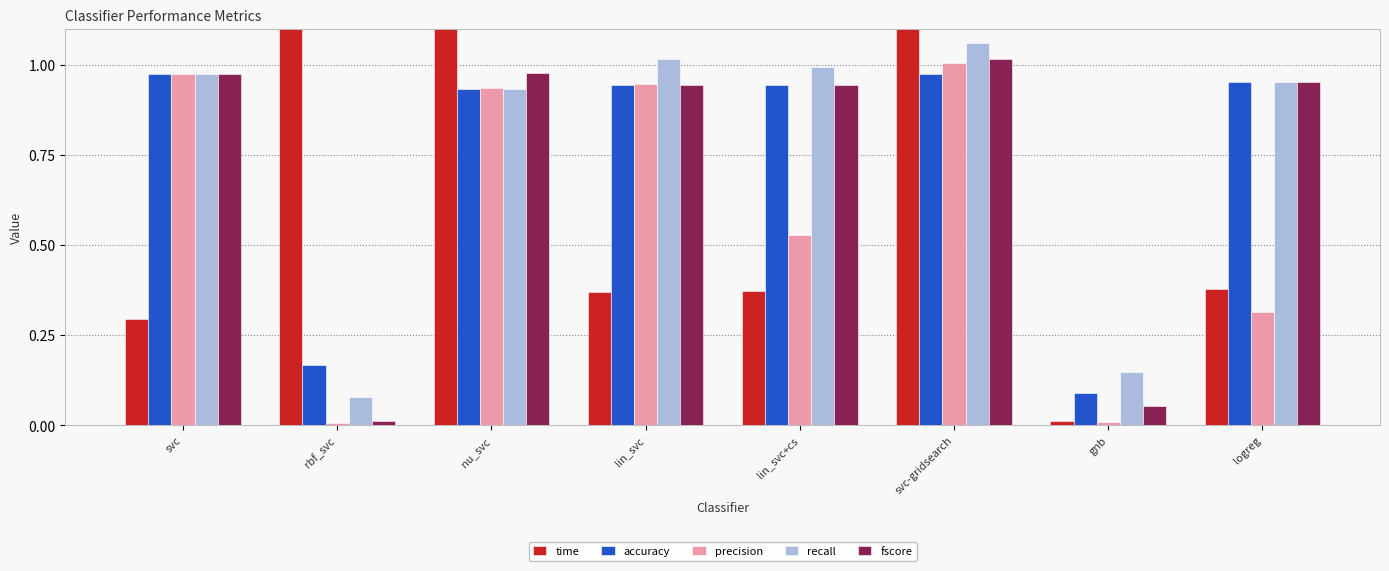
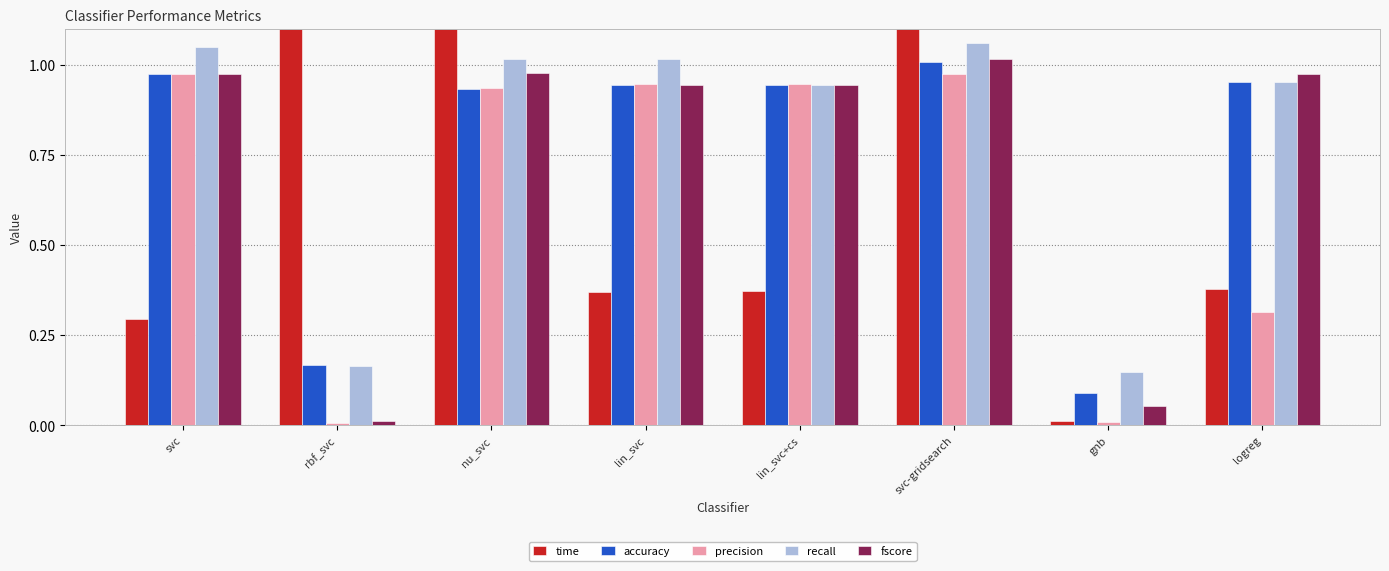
recall, svc: 0.97 -> 1.05
recall, rbf_svc: 0.08 -> 0.17
recall, nu_svc: 0.93 -> 1.02
precision, lin_svc+cs: 0.53 -> 0.95
recall, lin_svc+cs: 0.99 -> 0.94
accuracy, svc-gridsearch: 0.97 -> 1.01
precision, svc-gridsearch: 1.00 -> 0.97
fscore, logreg: 0.95 -> 0.97
